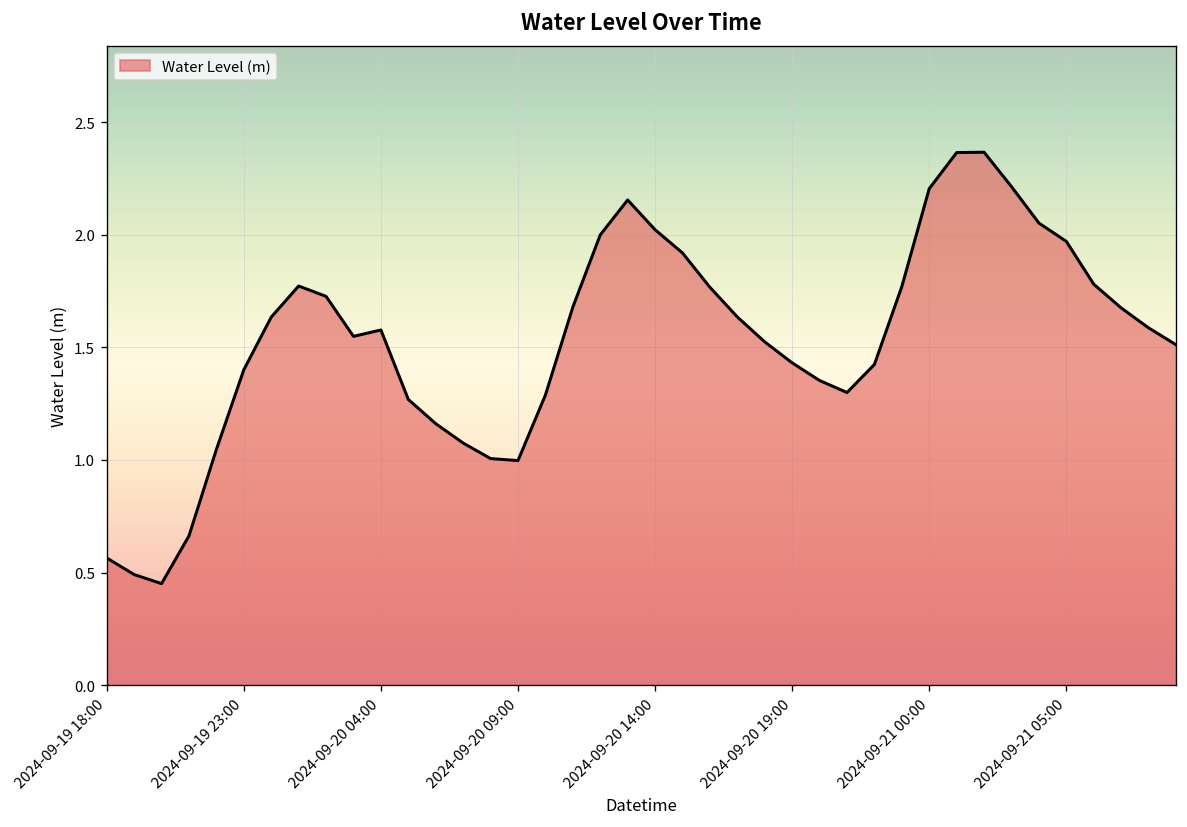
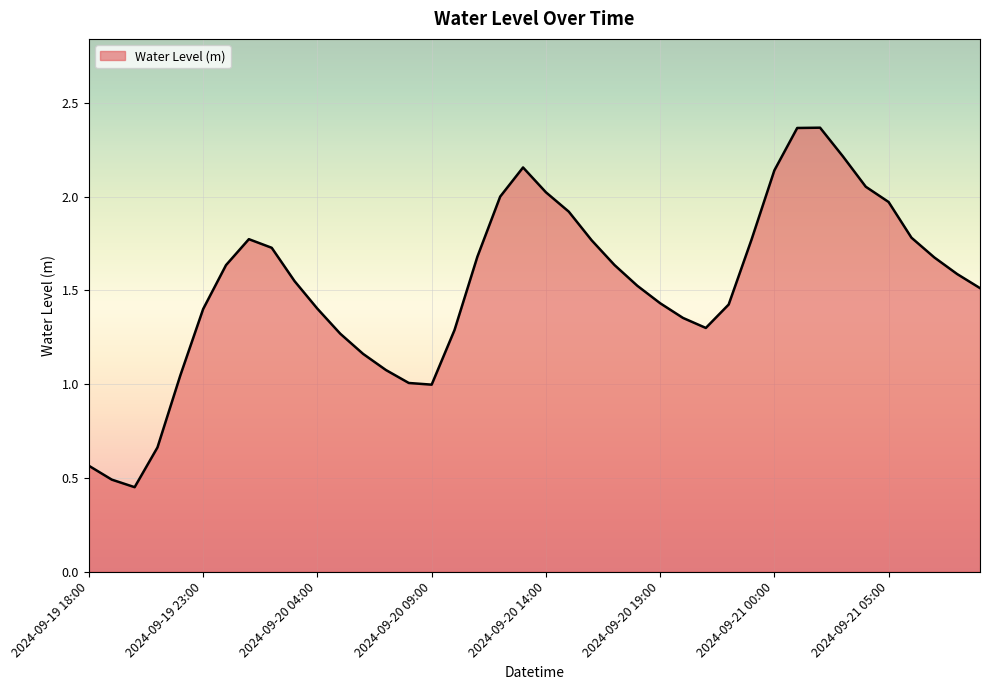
2024-09-20 04:00: 1.58 -> 1.40
2024-09-21 00:00: 2.21 -> 2.14
